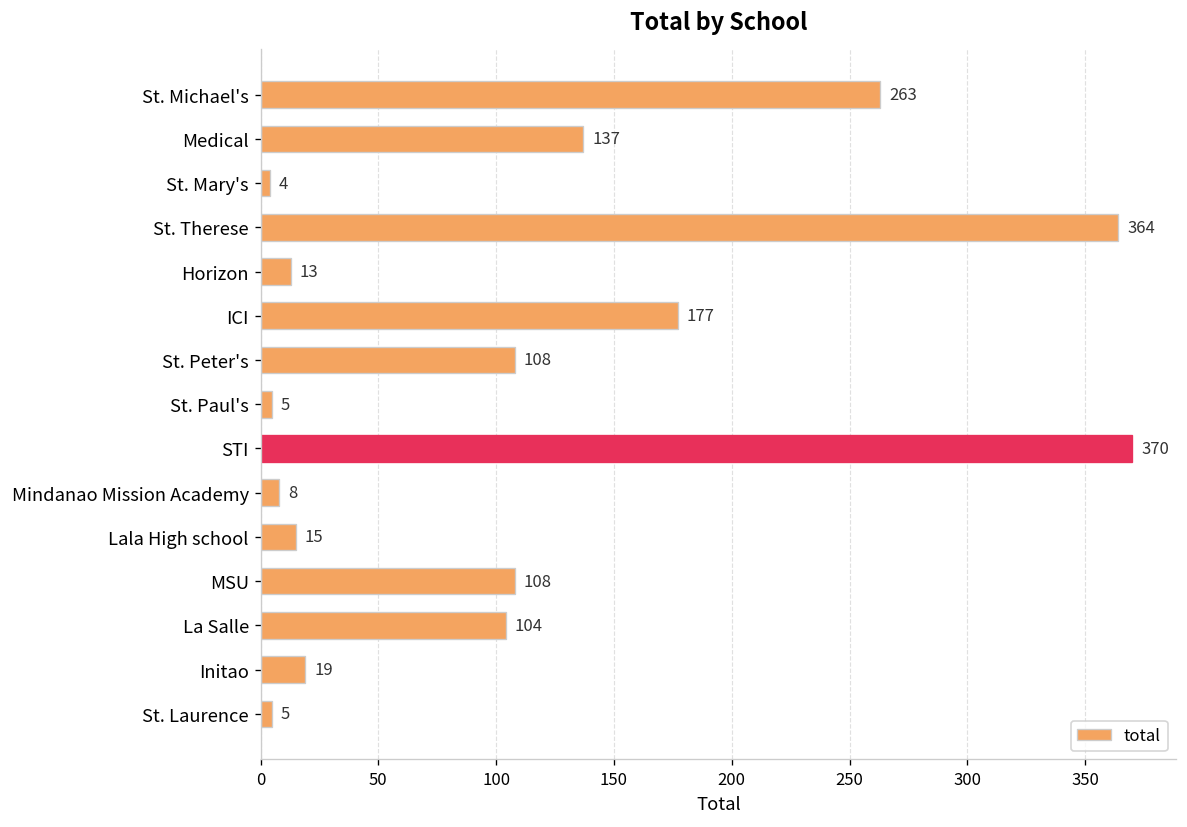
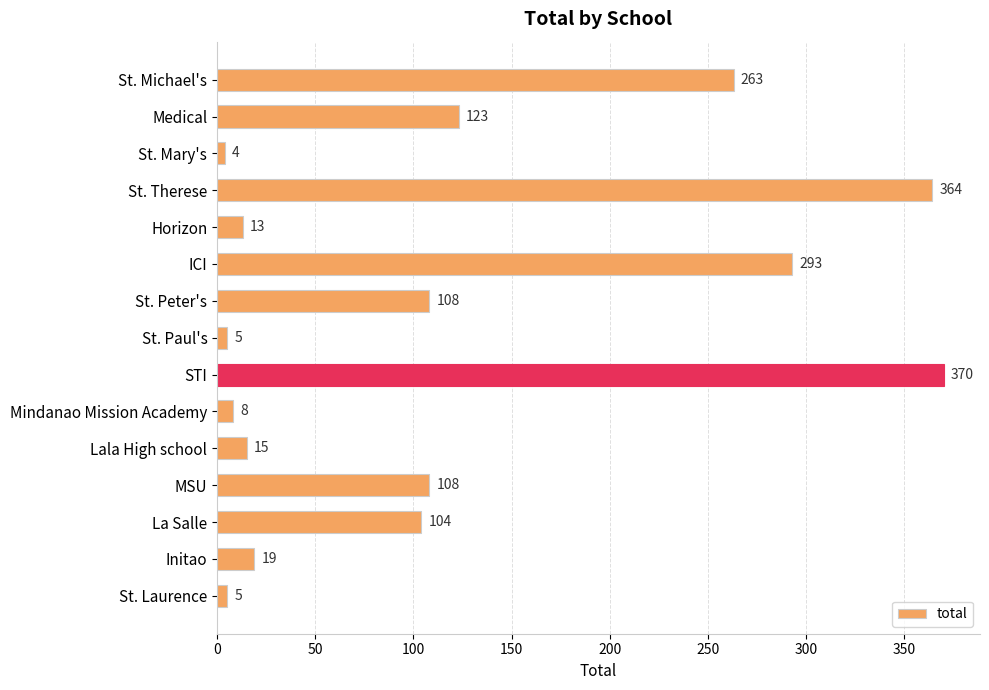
Medical: 137 -> 123
ICI: 177 -> 293
